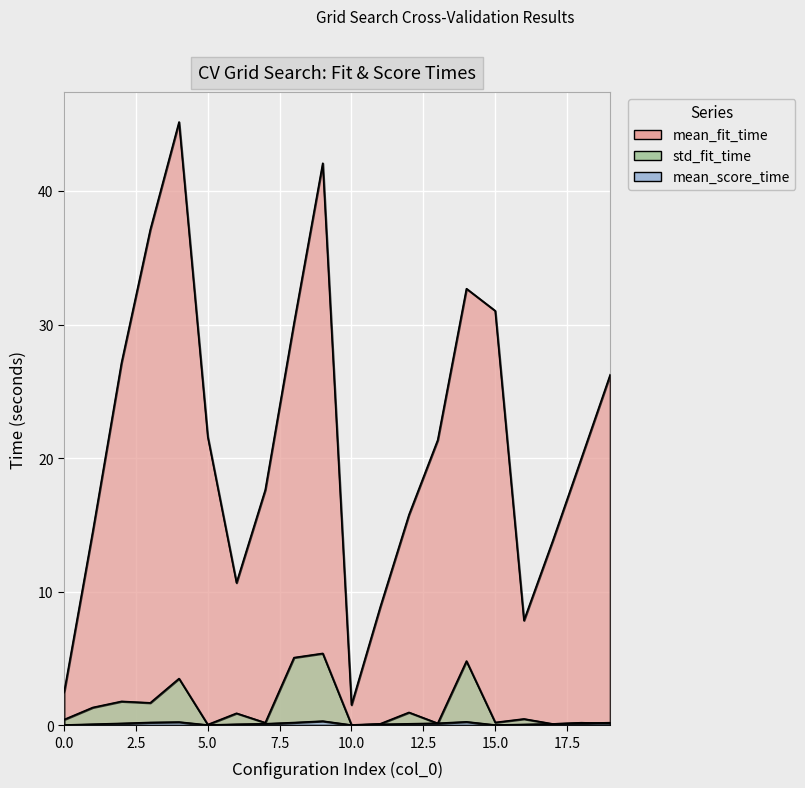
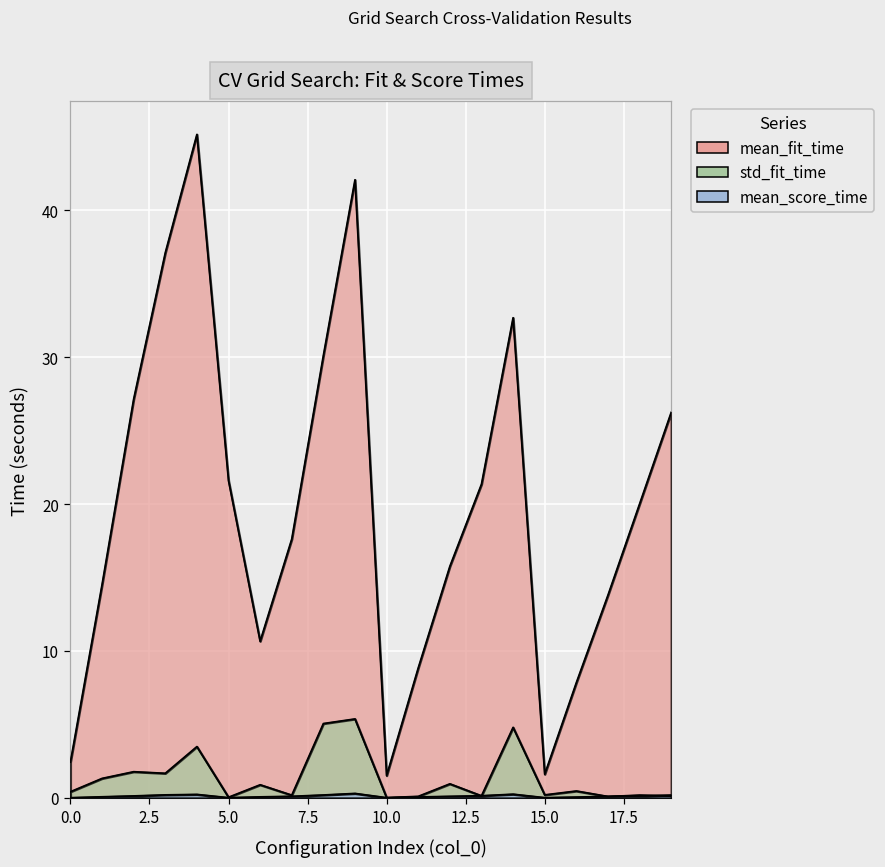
mean_fit_time, 15.0: 31.0 -> 1.6
